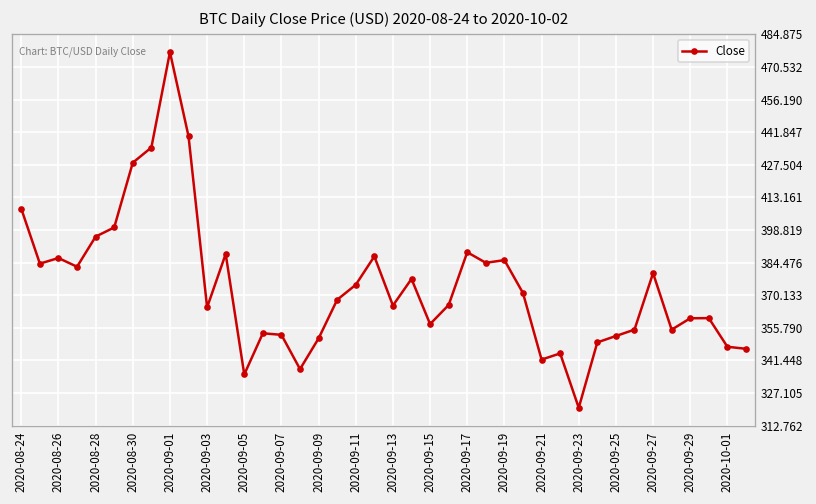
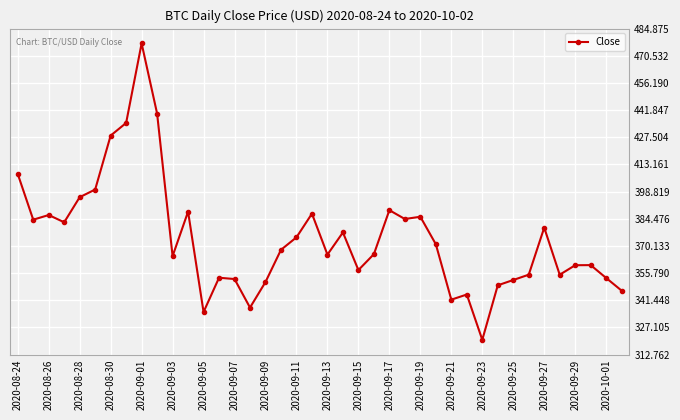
2020-10-01: 347 -> 353
